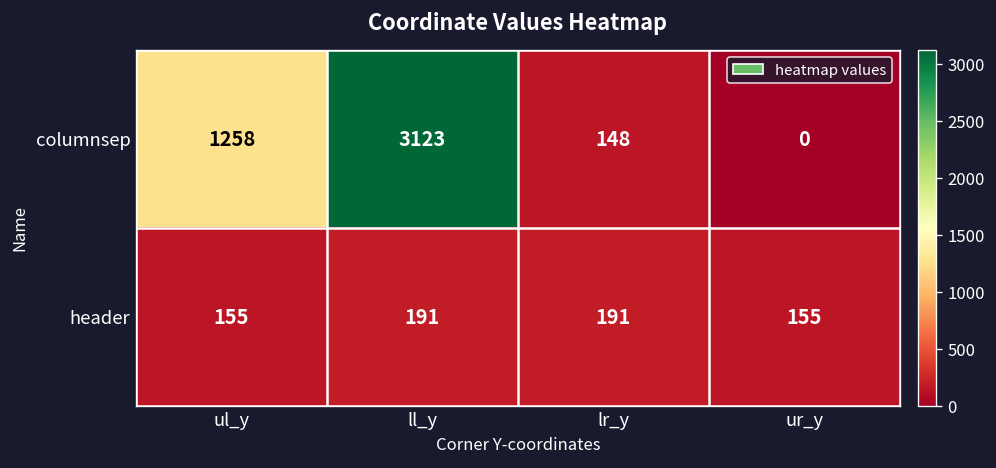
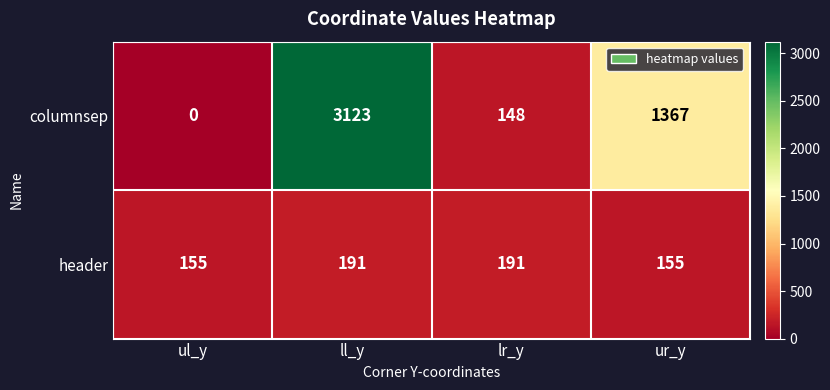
columnsep, ul_y: 1258 -> 0
columnsep, ur_y: 0 -> 1367
